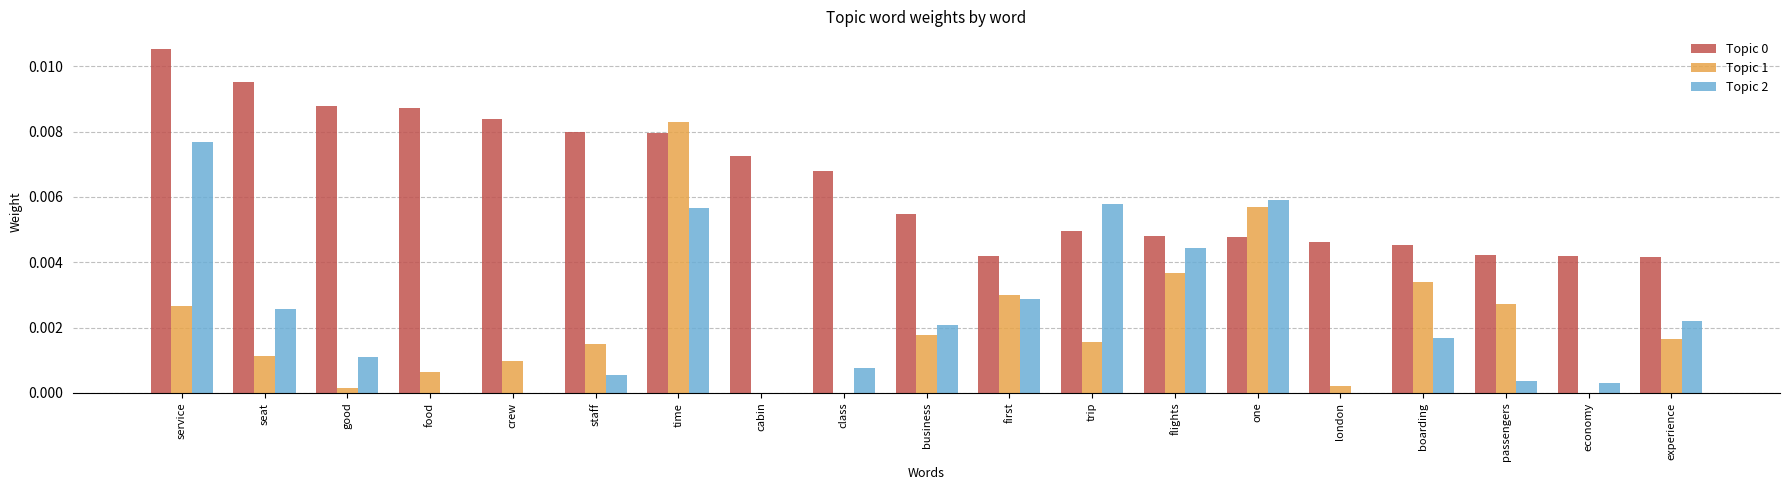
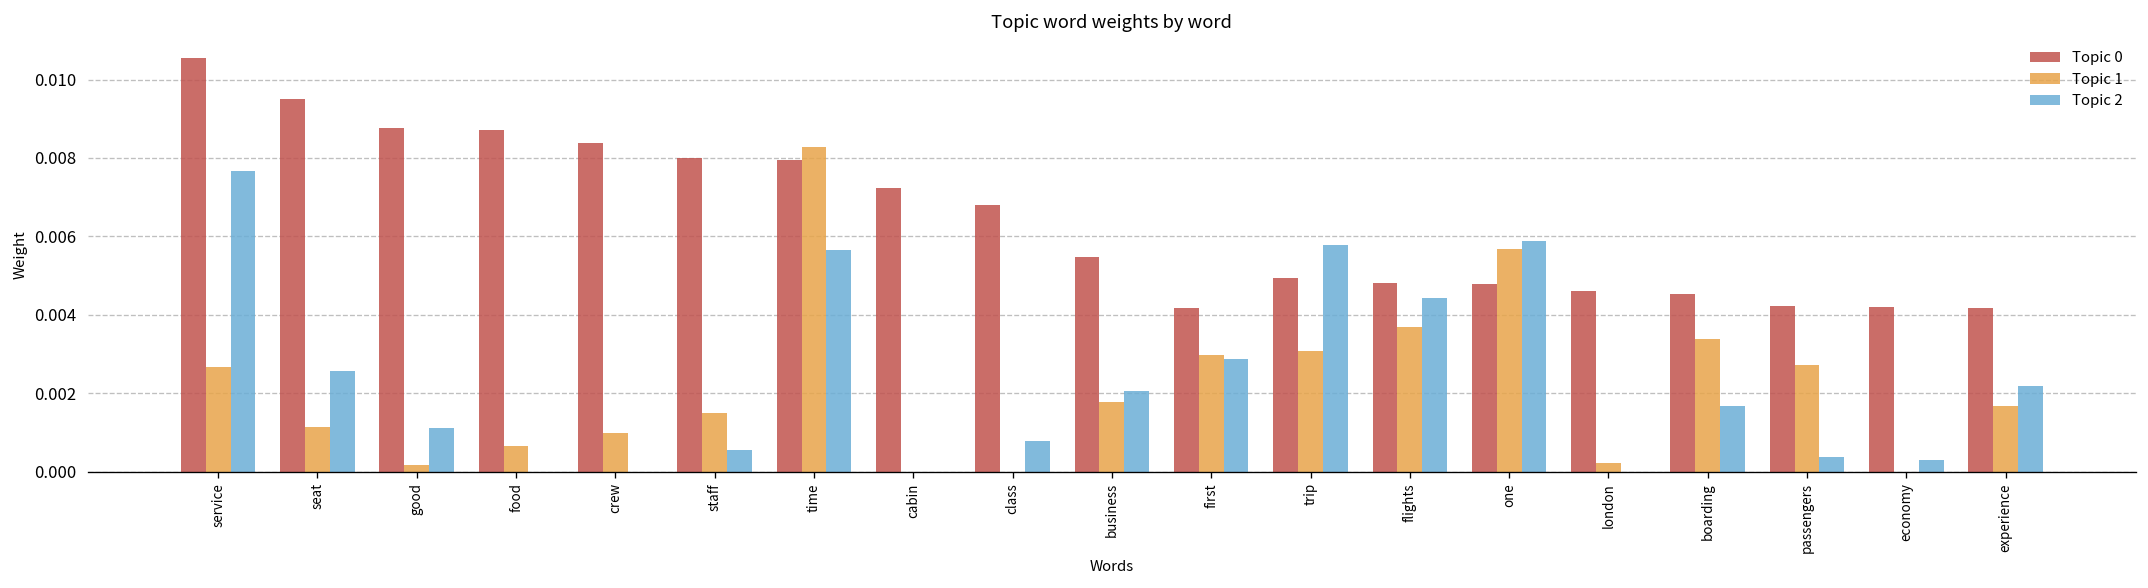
Topic 1, trip: 0.0016 -> 0.0031
